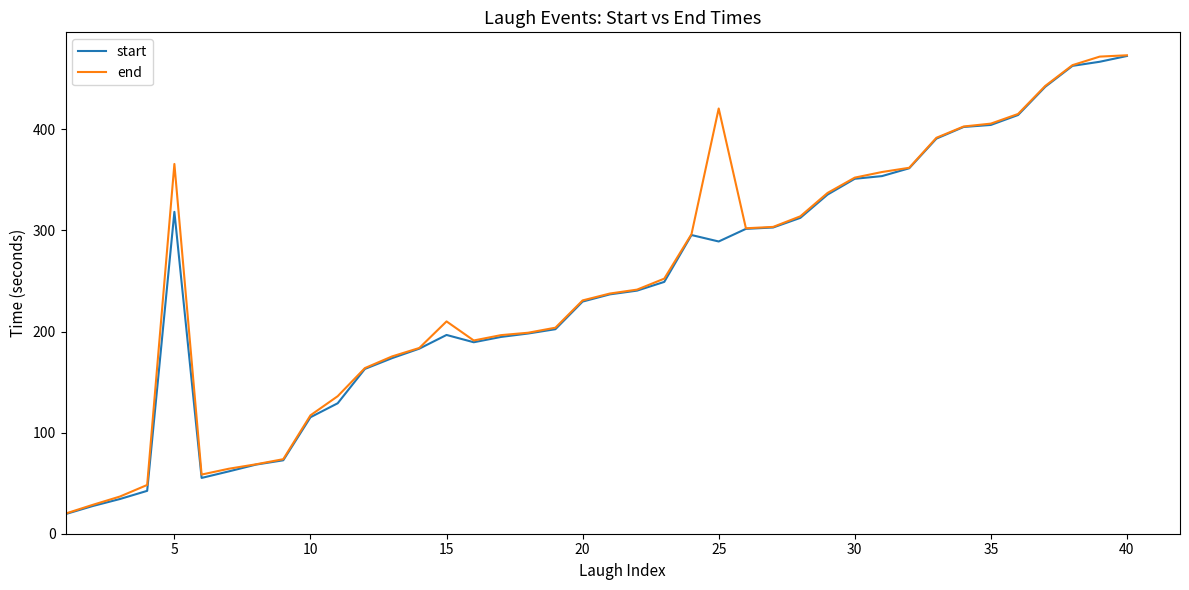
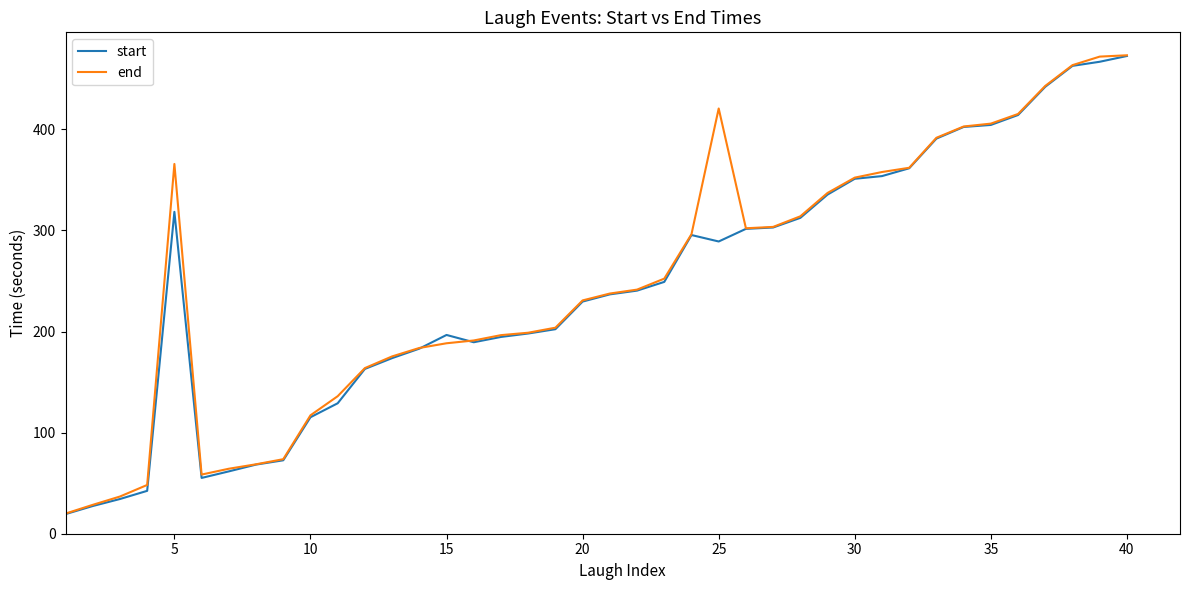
end, 15: 210 -> 188
